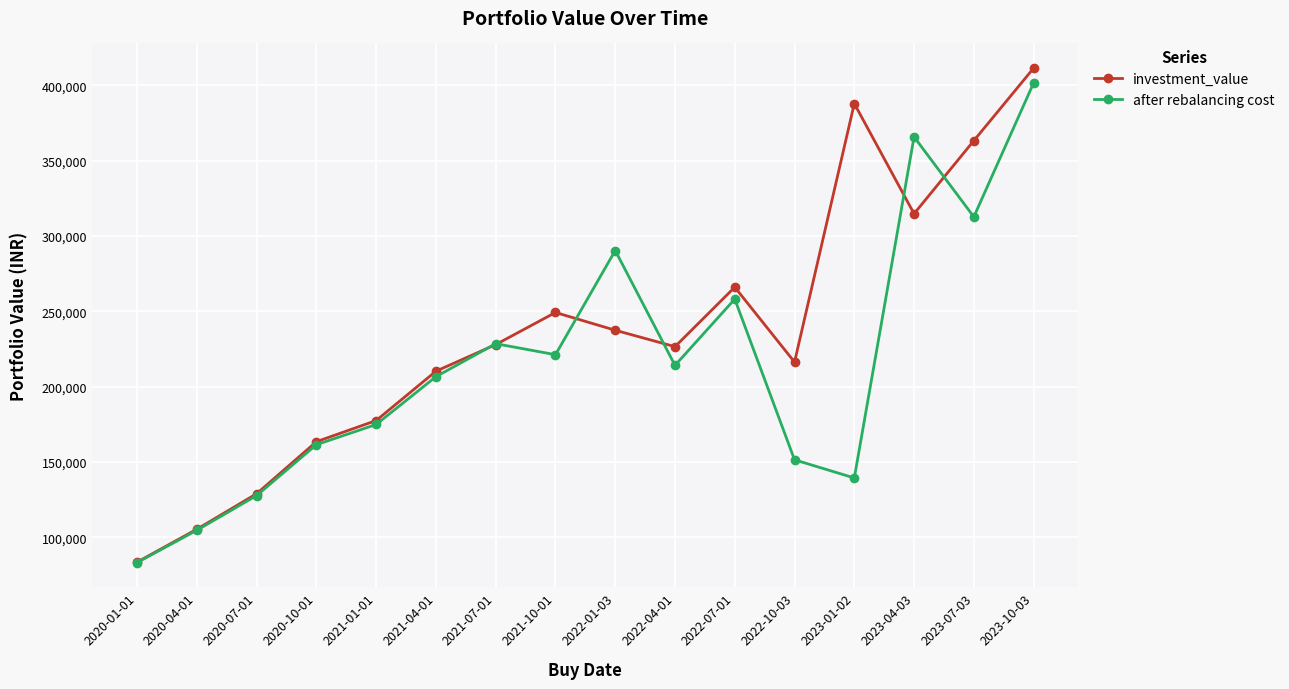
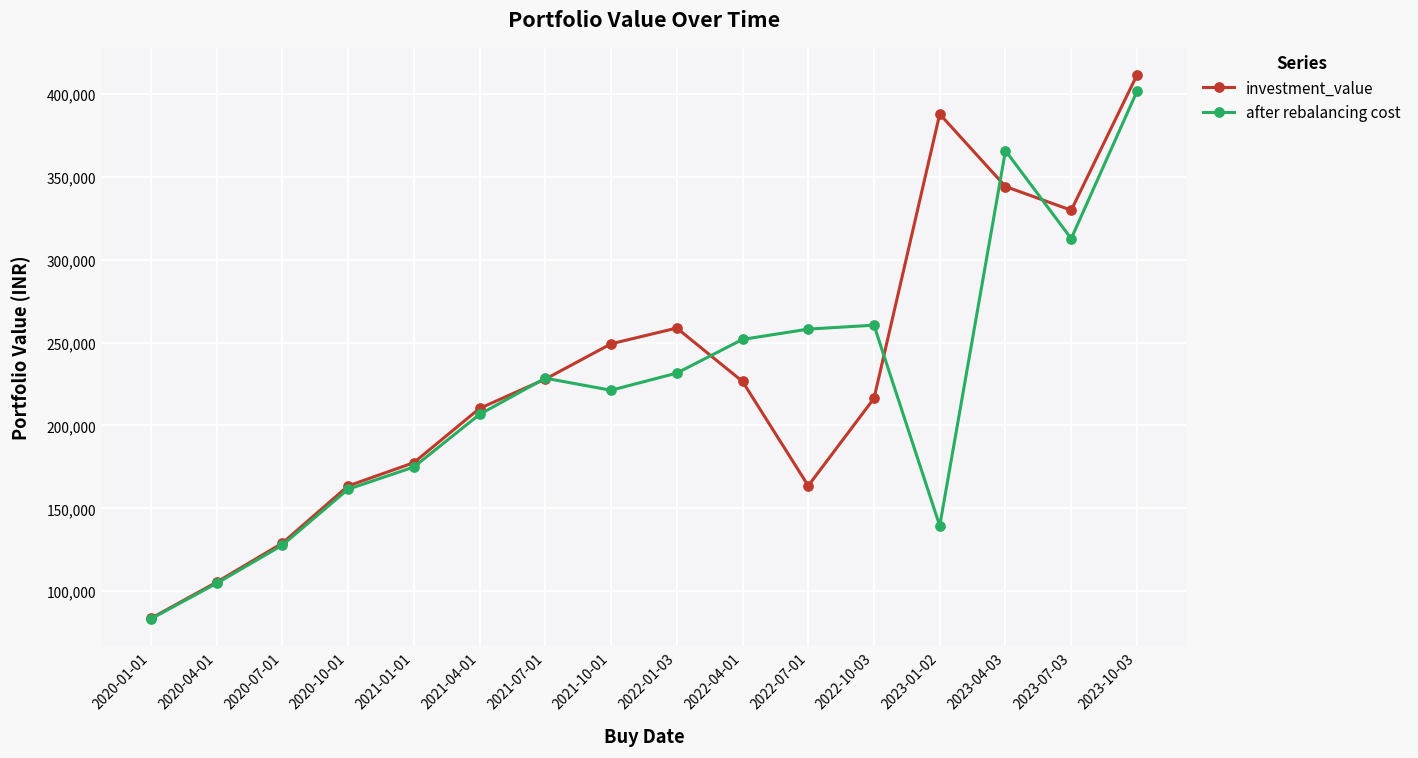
investment_value, 2022-01-03: 237,000 -> 259,000
after rebalancing cost, 2022-01-03: 290,000 -> 232,000
after rebalancing cost, 2022-04-01: 214,000 -> 252,000
investment_value, 2022-07-01: 266,000 -> 164,000
after rebalancing cost, 2022-10-03: 151,000 -> 261,000
investment_value, 2023-04-03: 315,000 -> 344,000
investment_value, 2023-07-03: 363,000 -> 330,000
